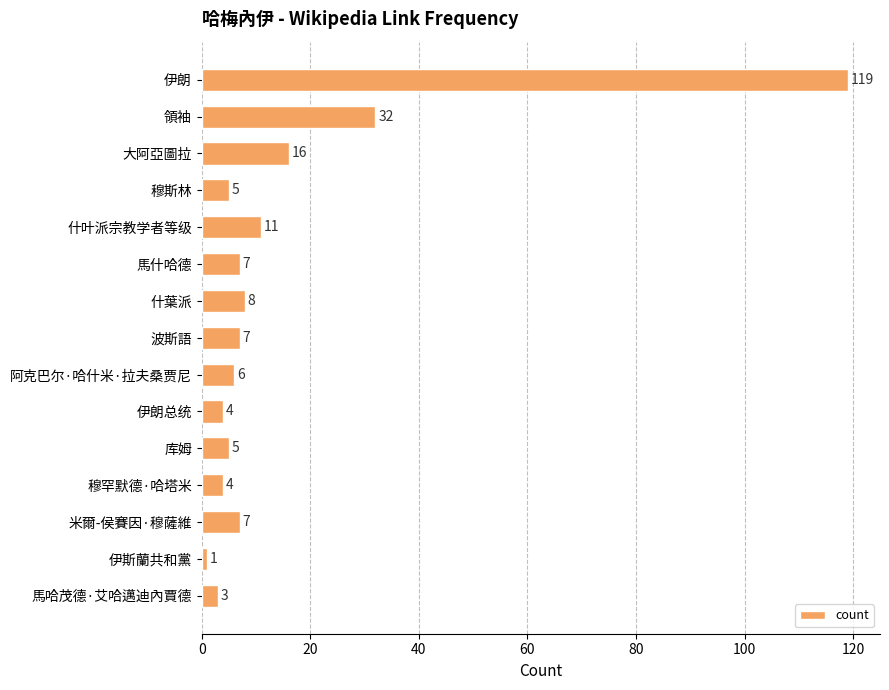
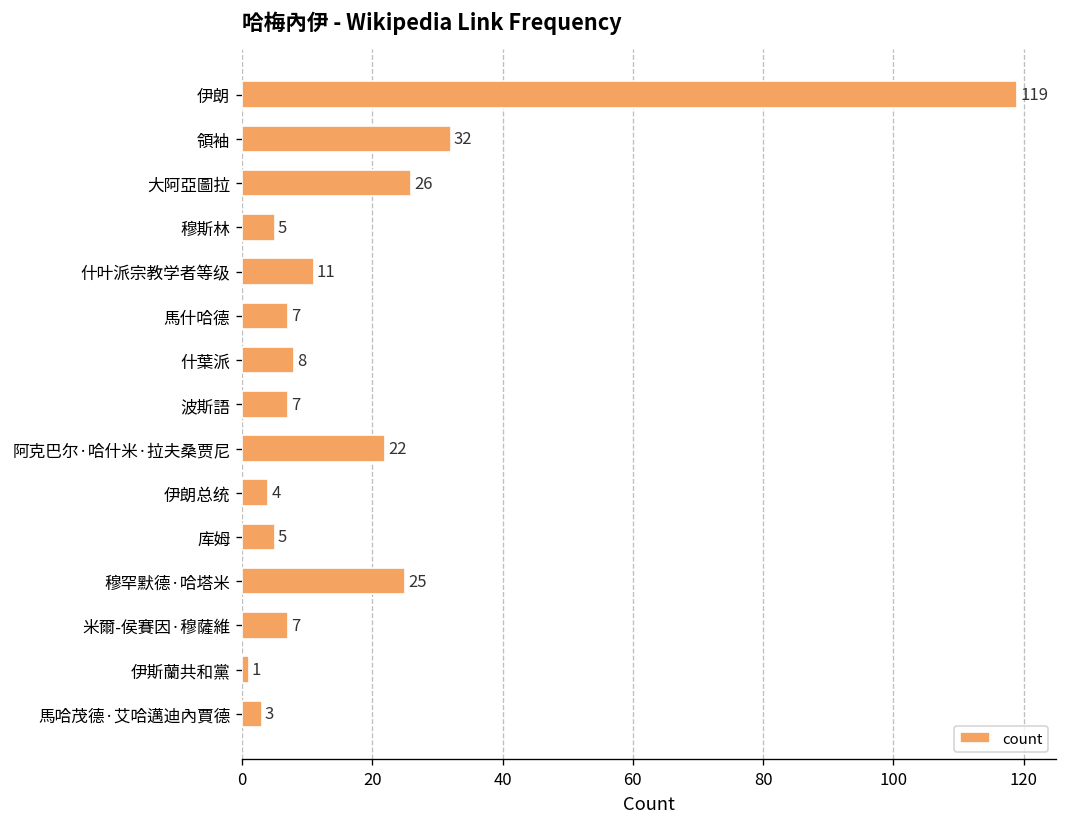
大阿亞圖拉: 16 -> 26
阿克巴尔·哈什米·拉夫桑贾尼: 6 -> 22
穆罕默德·哈塔米: 4 -> 25
